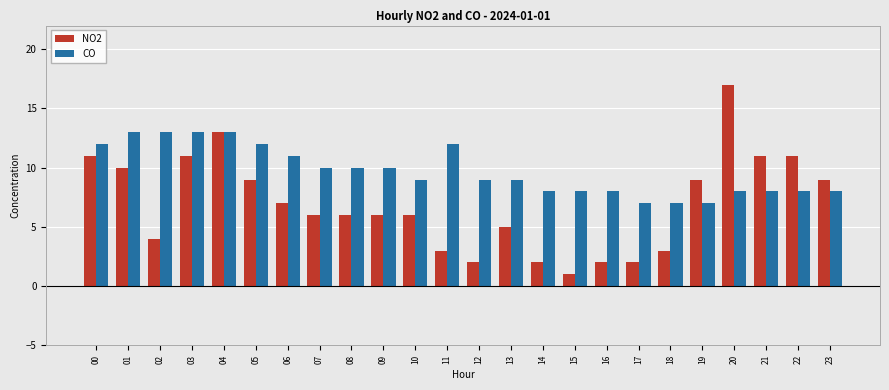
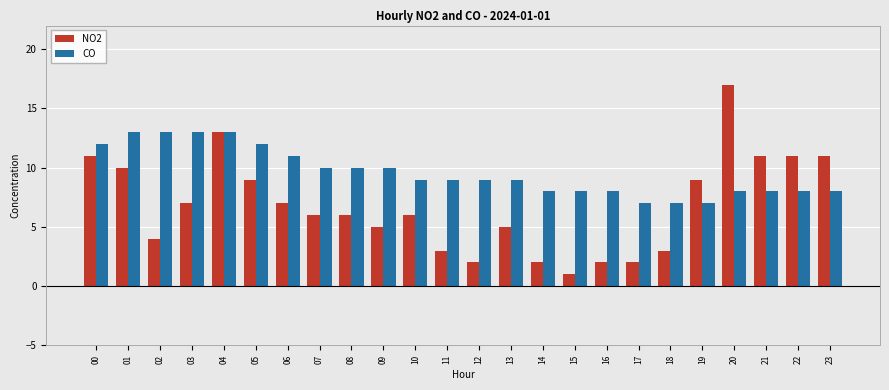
NO2, 03: 11 -> 7
NO2, 09: 6 -> 5
CO, 11: 12 -> 9
NO2, 23: 9 -> 11
